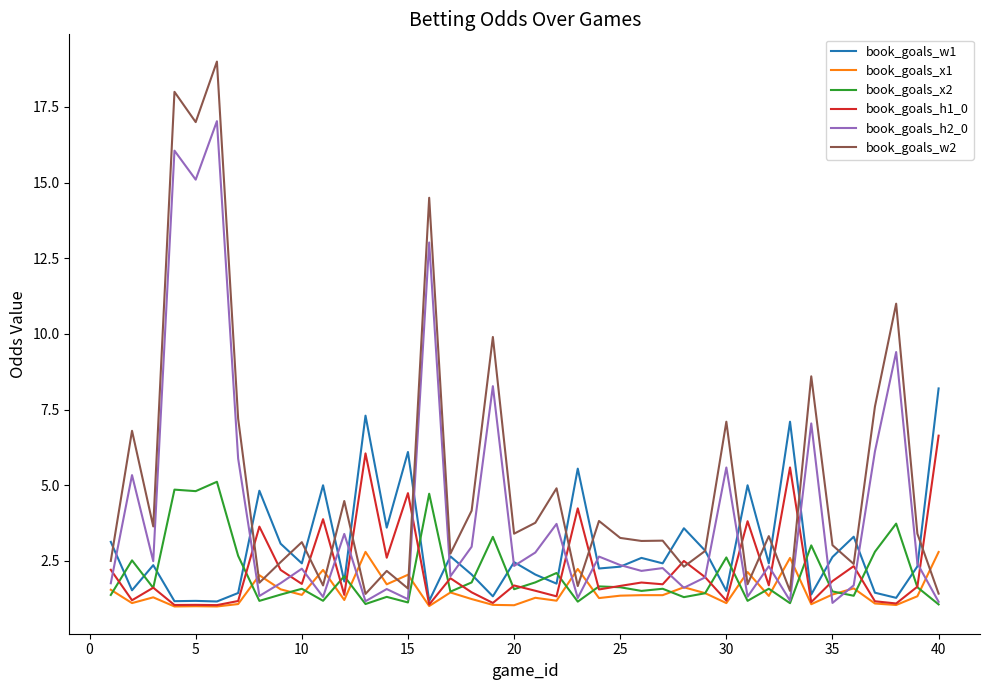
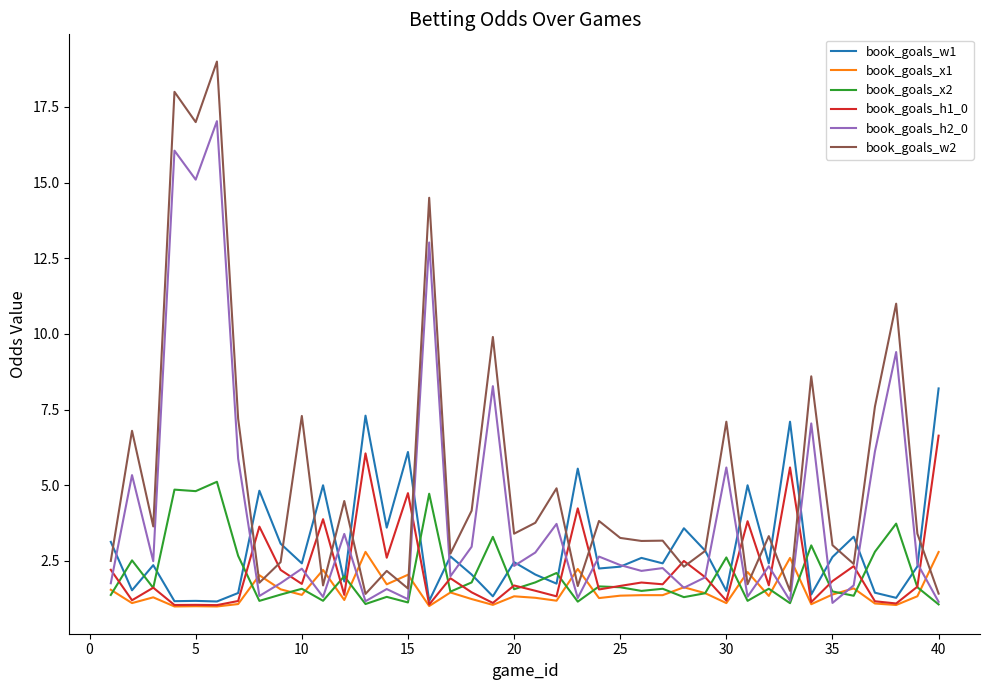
book_goals_w2, 10: 3.1 -> 7.3
book_goals_x1, 20: 1.0 -> 1.3
